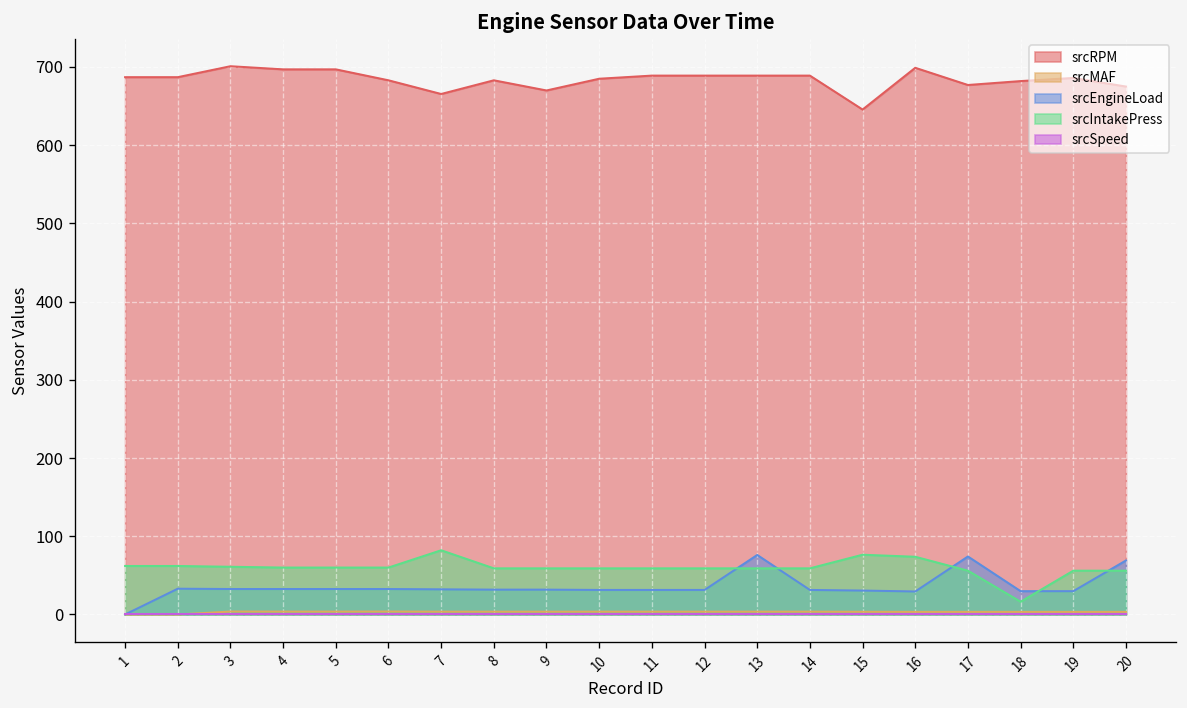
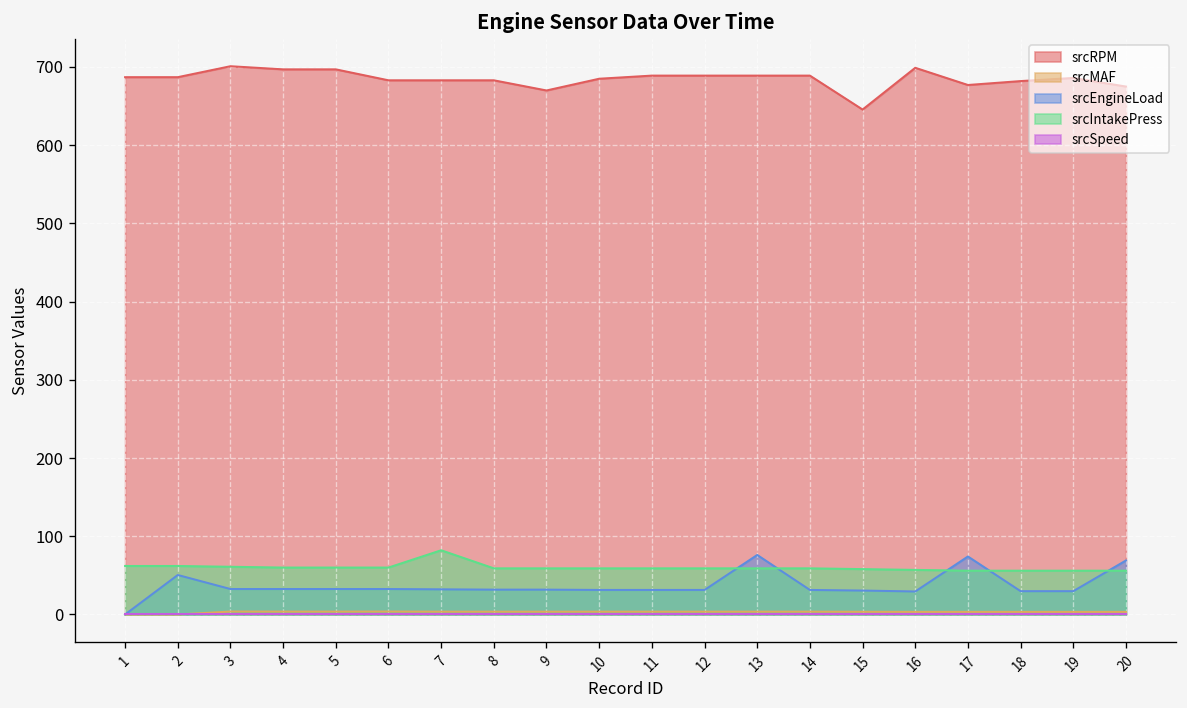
srcEngineLoad, 2: 30 -> 50
srcRPM, 7: 670 -> 680
srcIntakePress, 15: 80 -> 60
srcIntakePress, 16: 70 -> 60
srcIntakePress, 18: 20 -> 60
